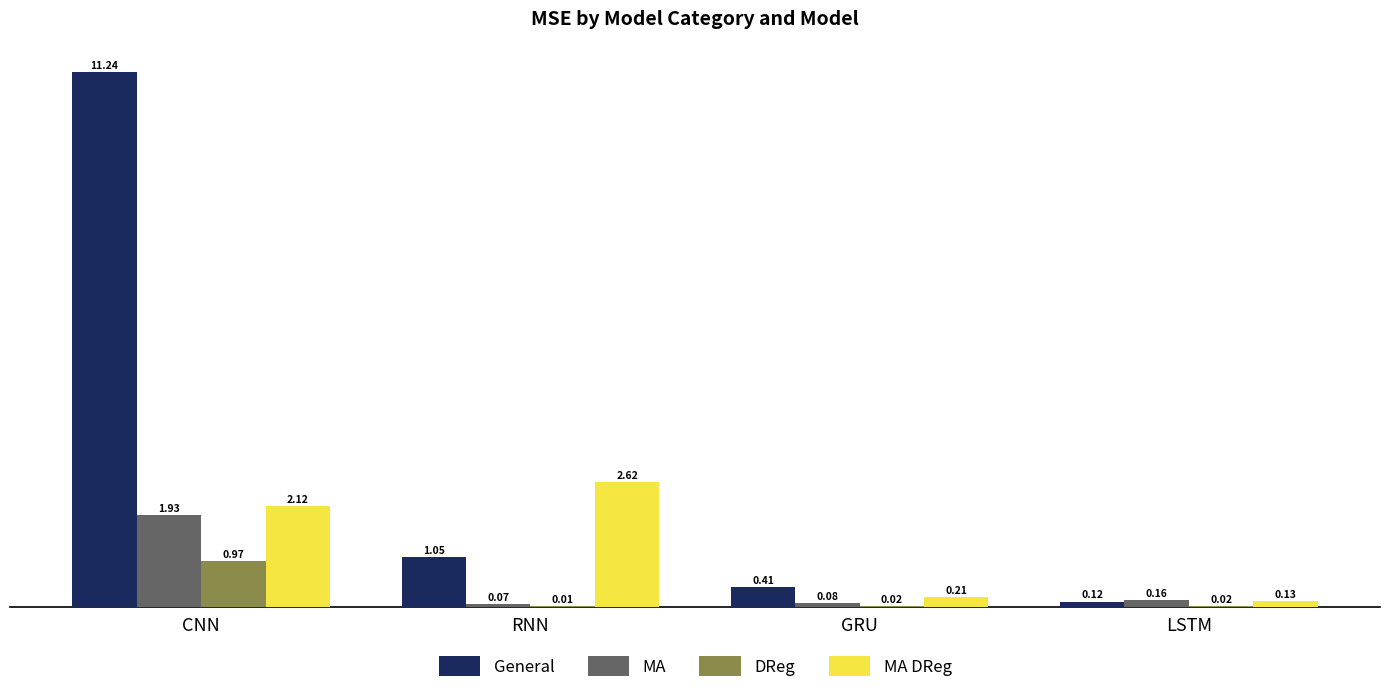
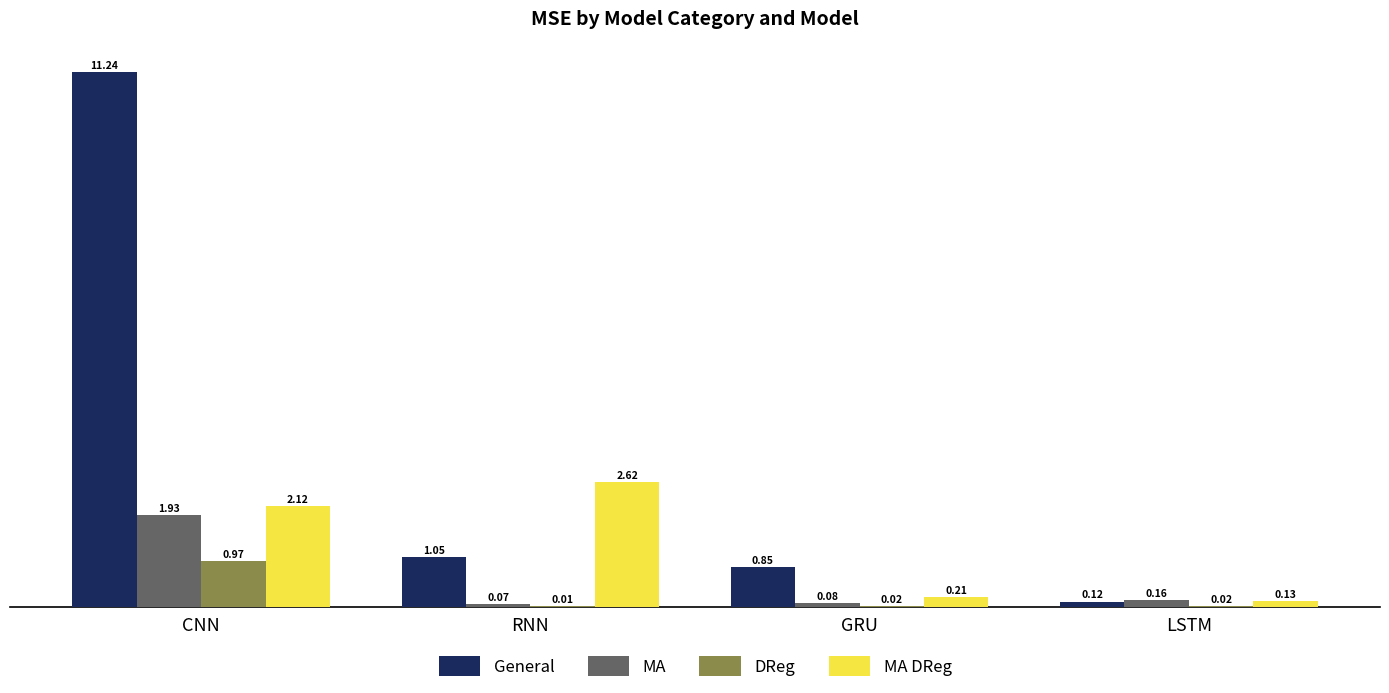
General, GRU: 0.41 -> 0.85
